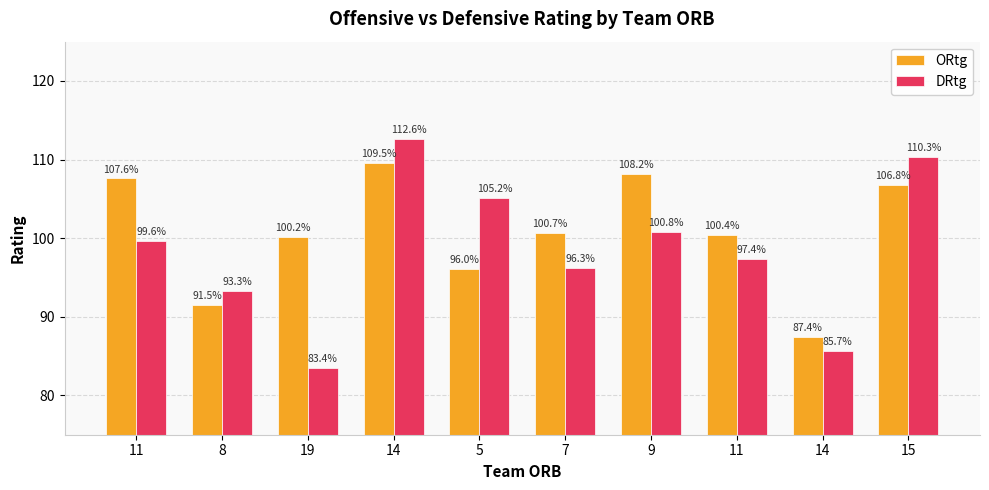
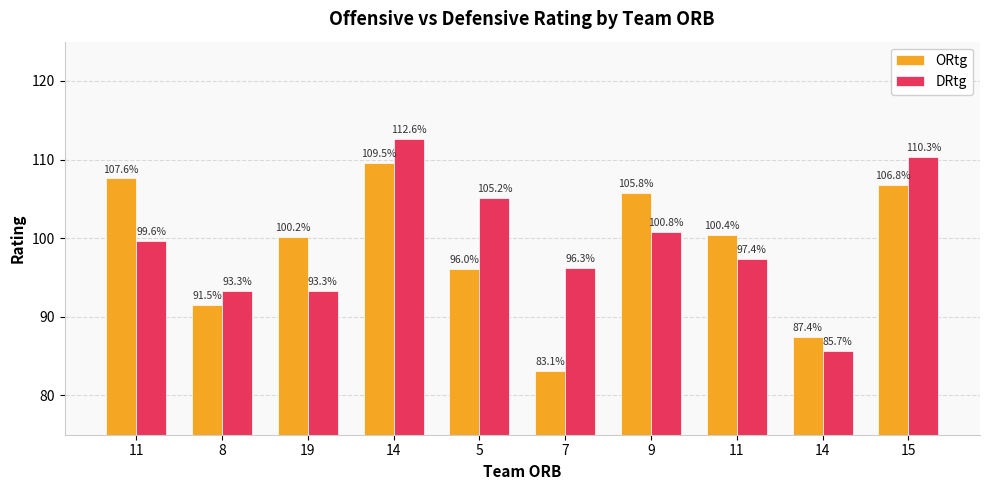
DRtg, 19: 83.4% -> 93.3%
ORtg, 7: 100.7% -> 83.1%
ORtg, 9: 108.2% -> 105.8%
